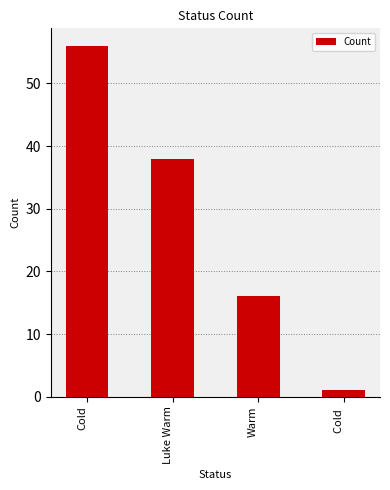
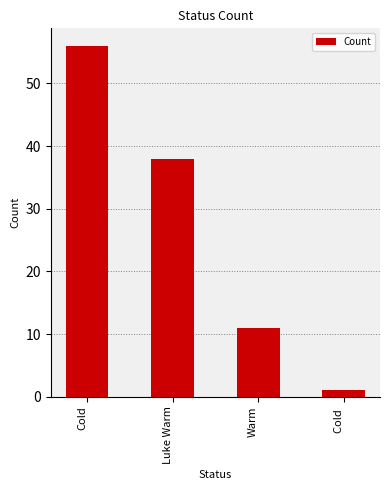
Warm: 16 -> 11
